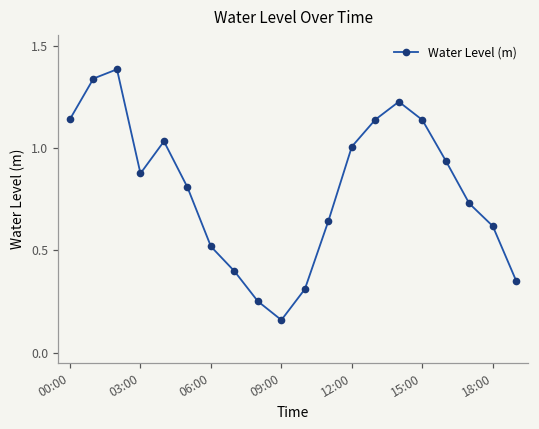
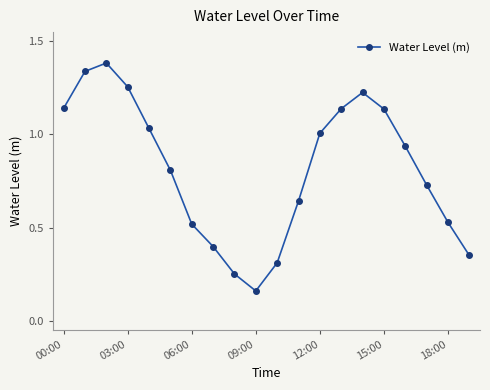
03:00: 0.88 -> 1.26
18:00: 0.62 -> 0.53
